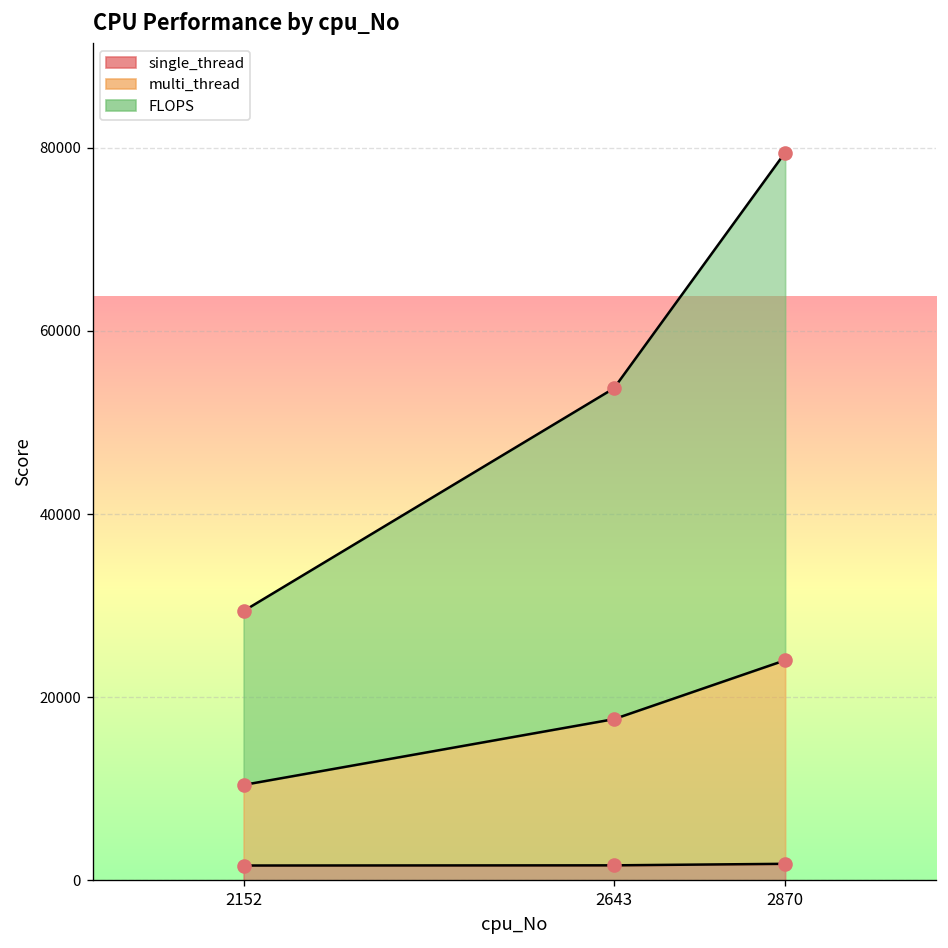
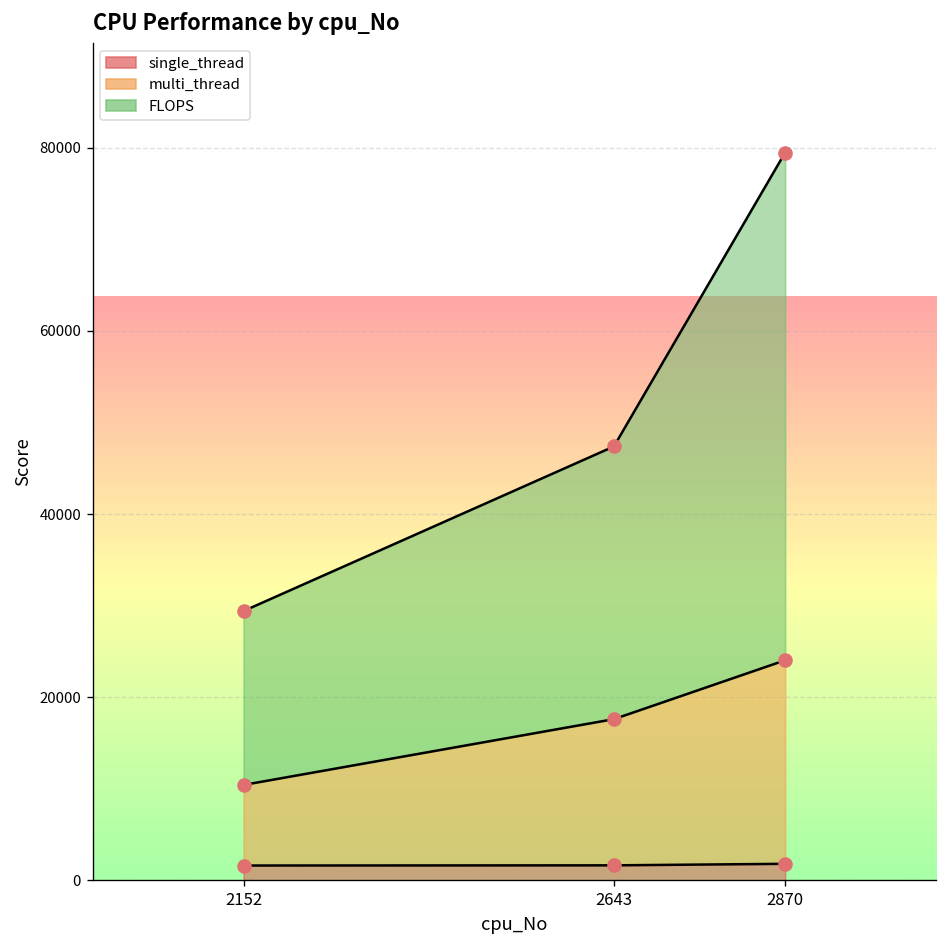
FLOPS, 2643: 36000 -> 30000
